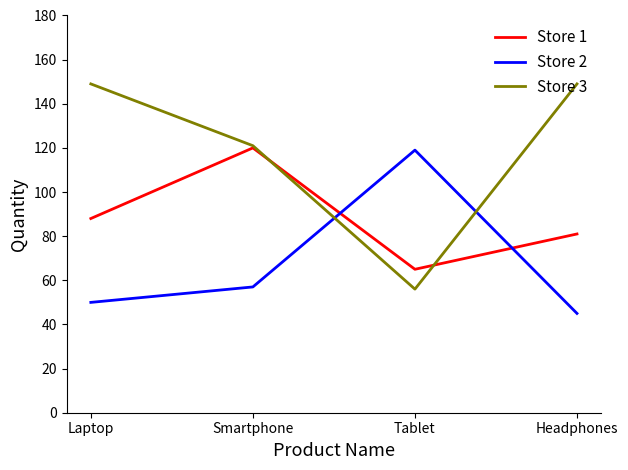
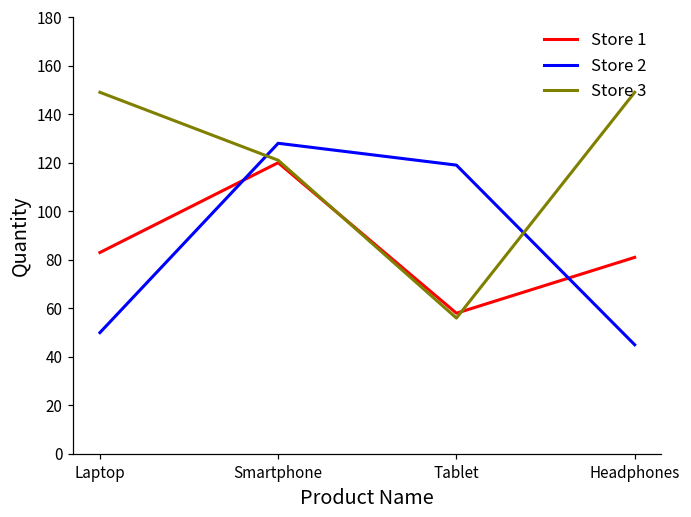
Store 1, Laptop: 88 -> 83
Store 2, Smartphone: 57 -> 128
Store 1, Tablet: 65 -> 58
